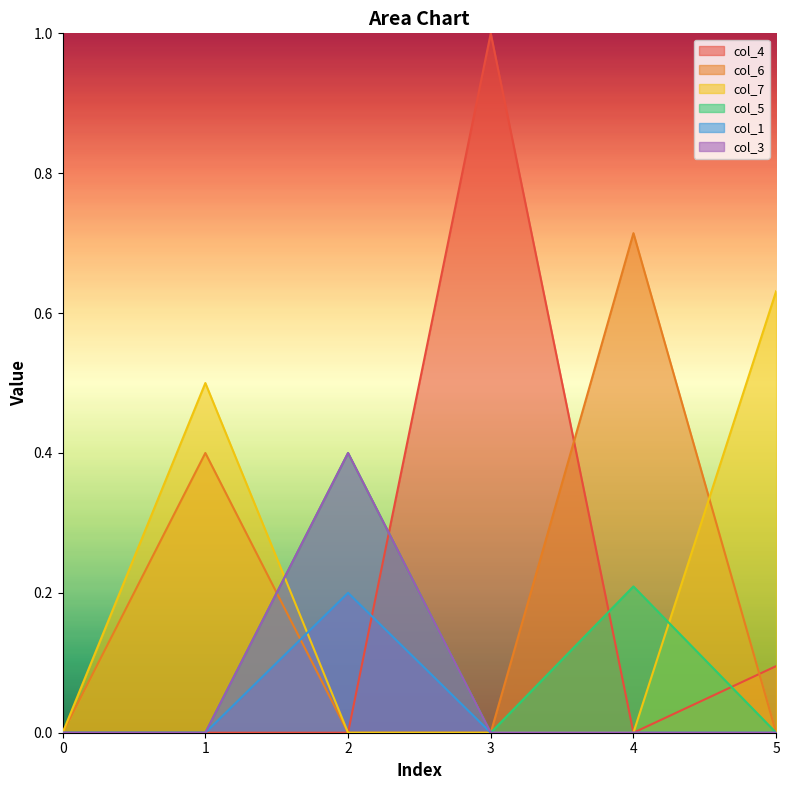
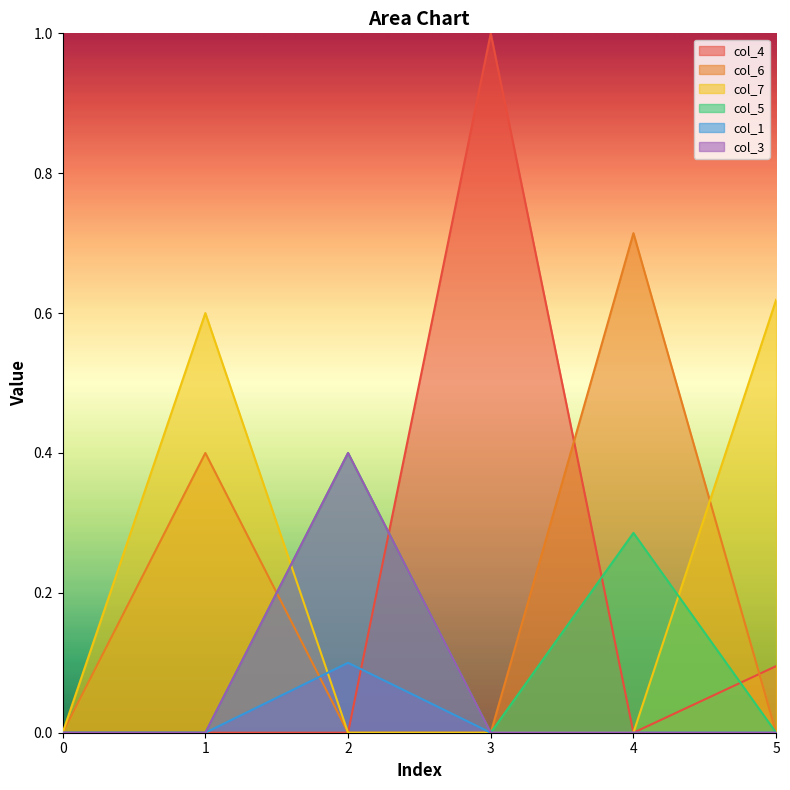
col_7, 1: 0.5 -> 0.6
col_1, 2: 0.2 -> 0.1
col_5, 4: 0.21 -> 0.29
col_7, 5: 0.63 -> 0.62
